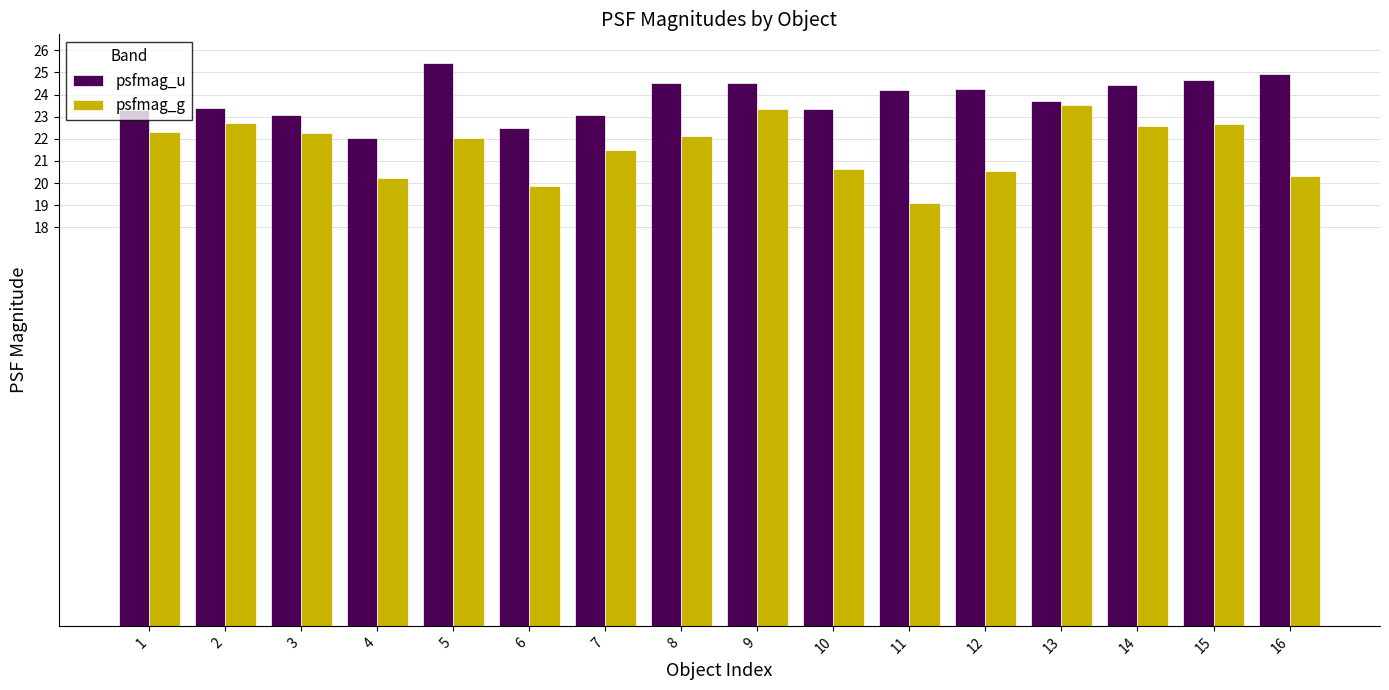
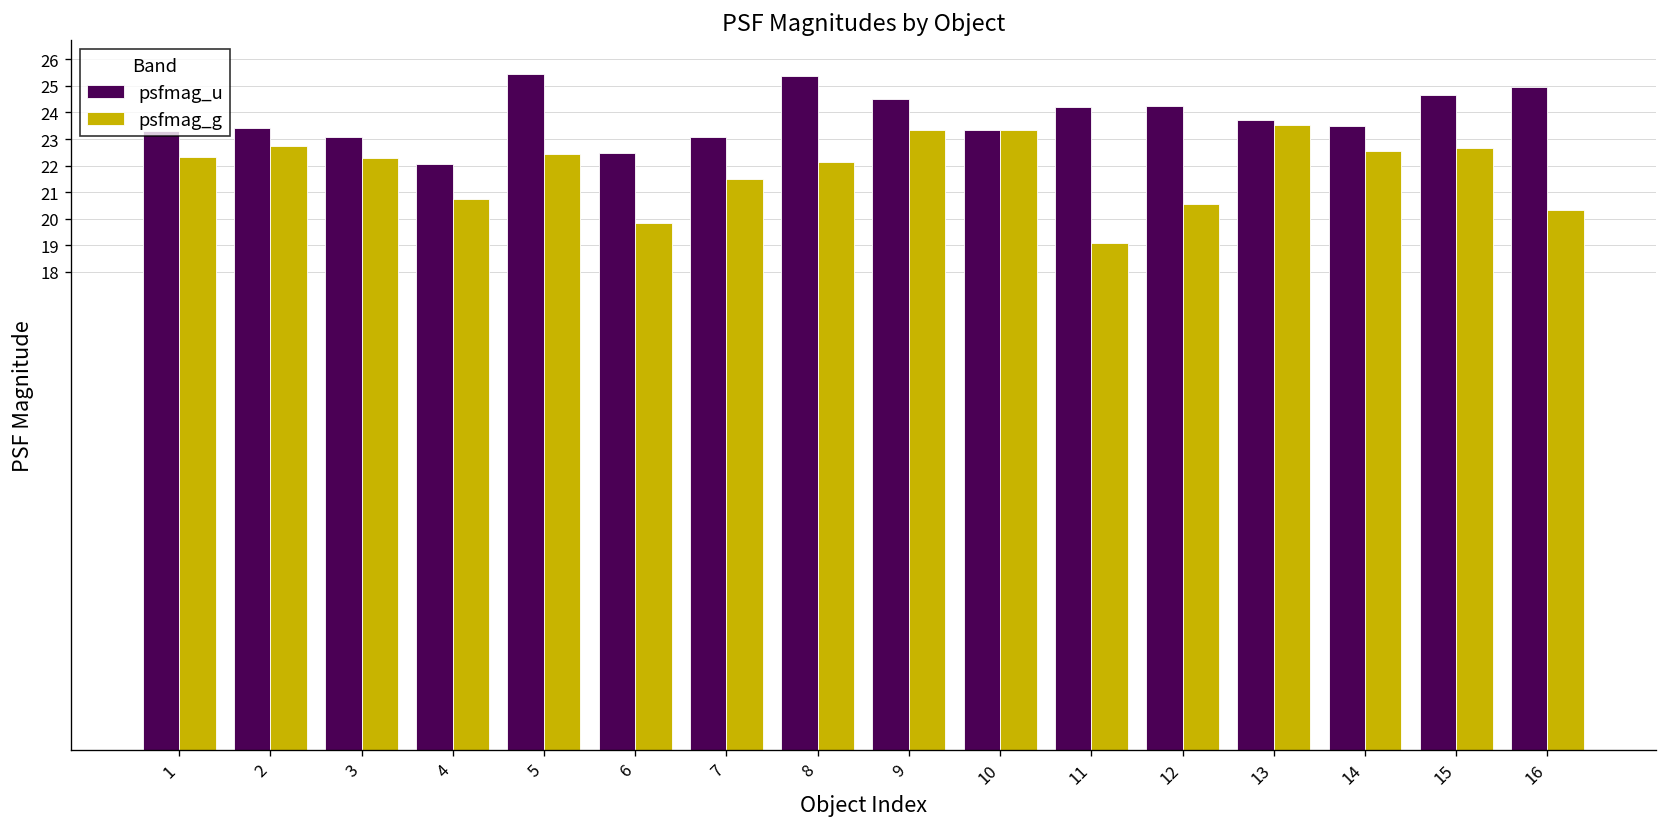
psfmag_g, 4: 20.2 -> 20.7
psfmag_g, 5: 22.1 -> 22.5
psfmag_u, 8: 24.5 -> 25.4
psfmag_g, 10: 20.7 -> 23.3
psfmag_u, 14: 24.4 -> 23.5
